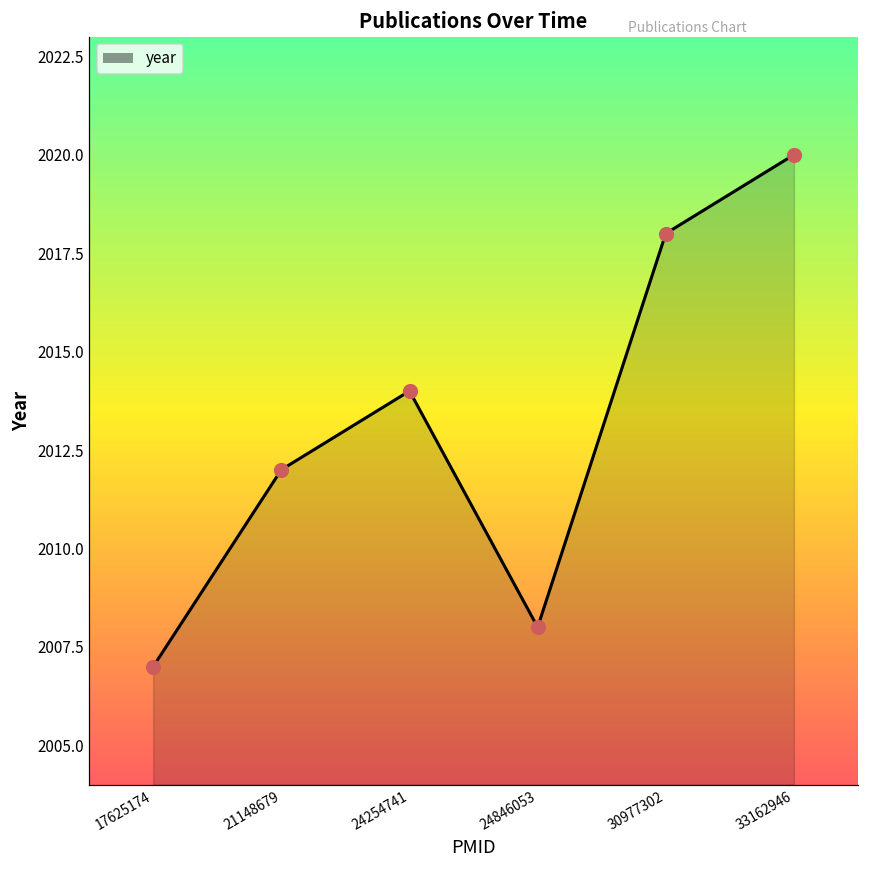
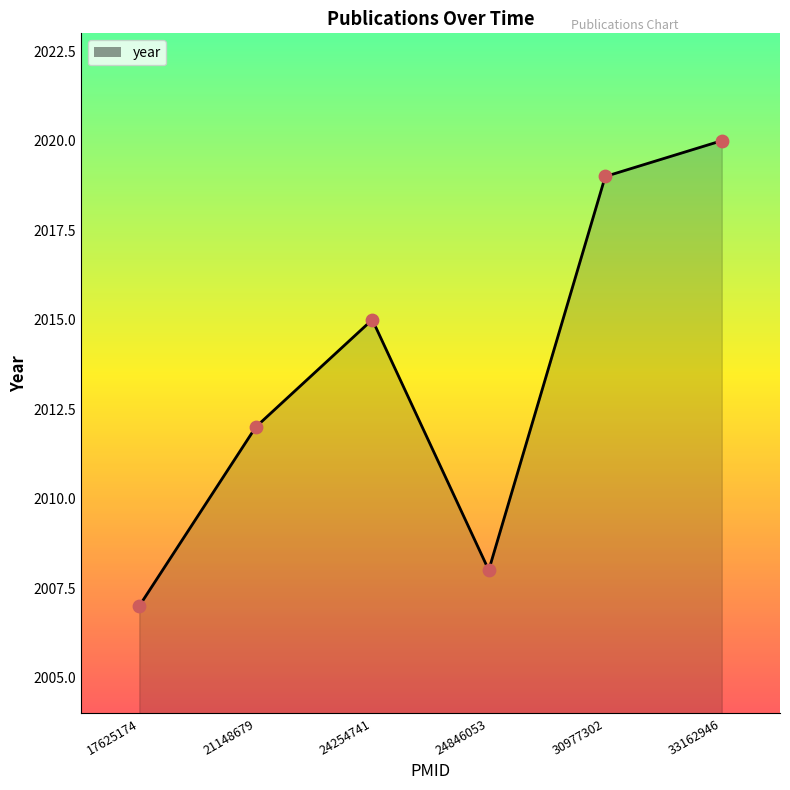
24254741: 2014 -> 2015
30977302: 2018 -> 2019
